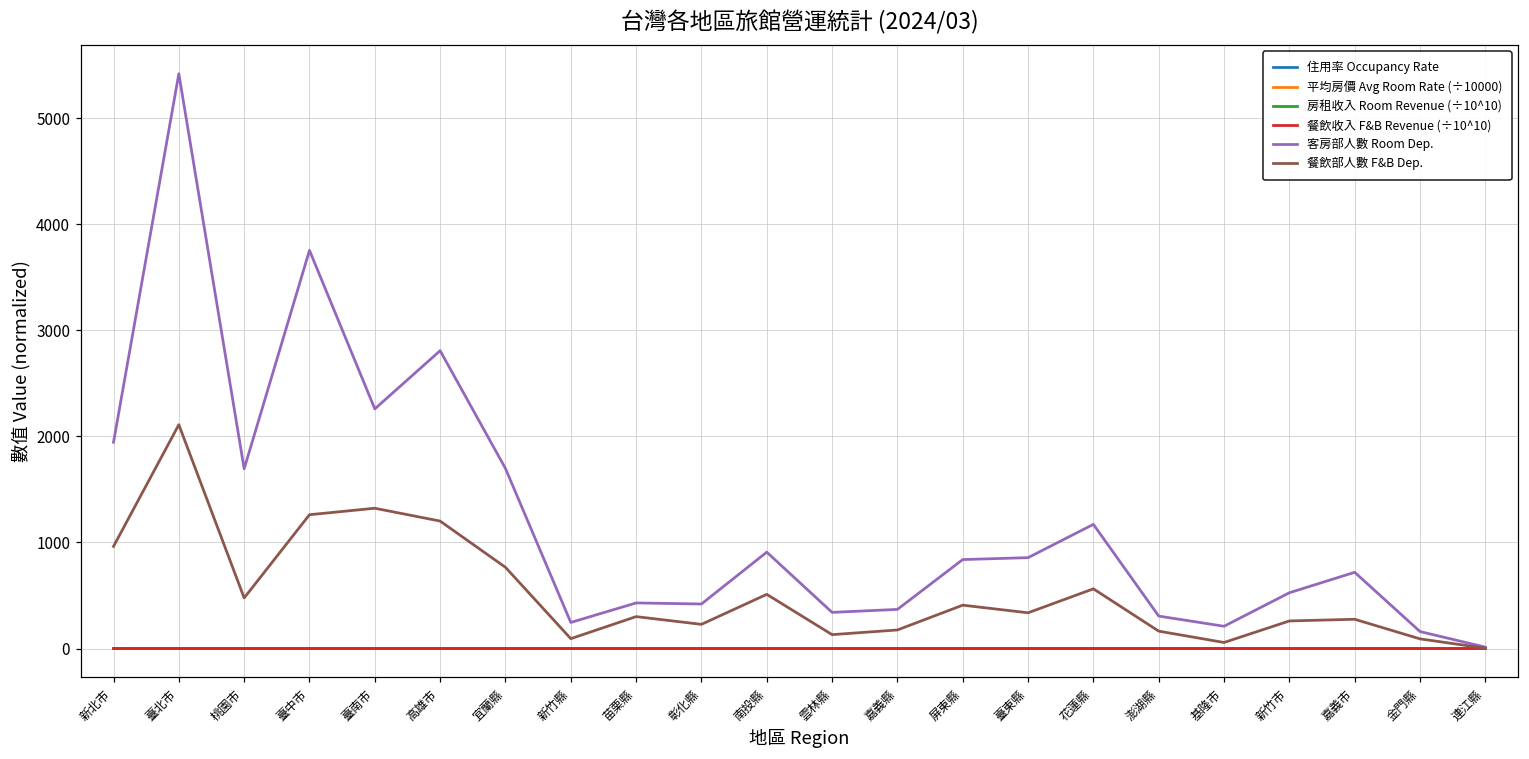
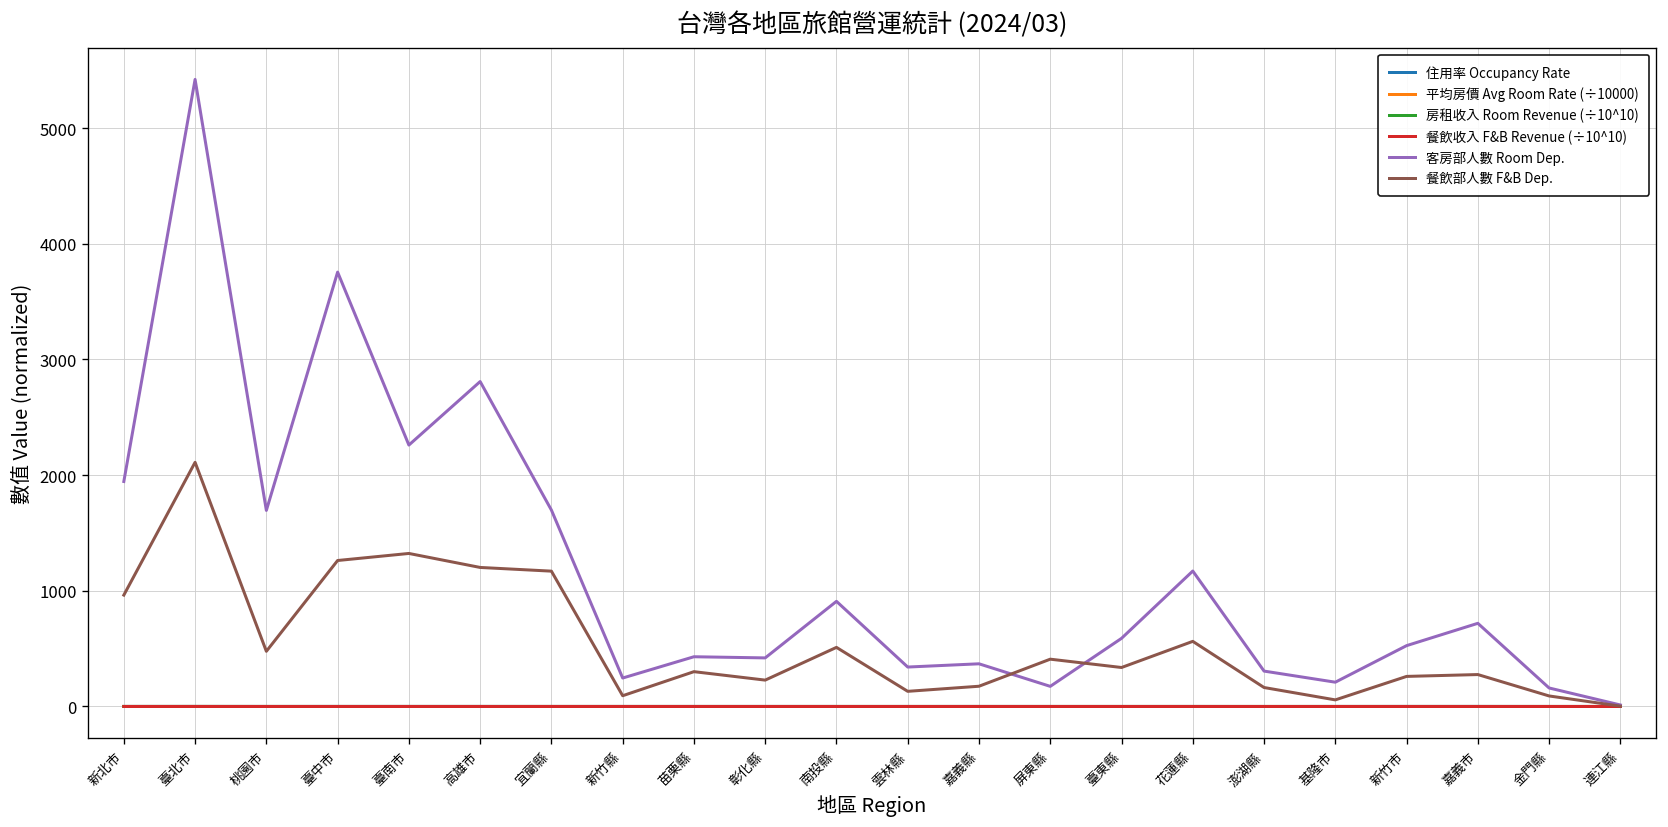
餐飲部人數 F&B Dep., 宜蘭縣: 800 -> 1200
客房部人數 Room Dep., 屏東縣: 800 -> 200
客房部人數 Room Dep., 臺東縣: 900 -> 600
